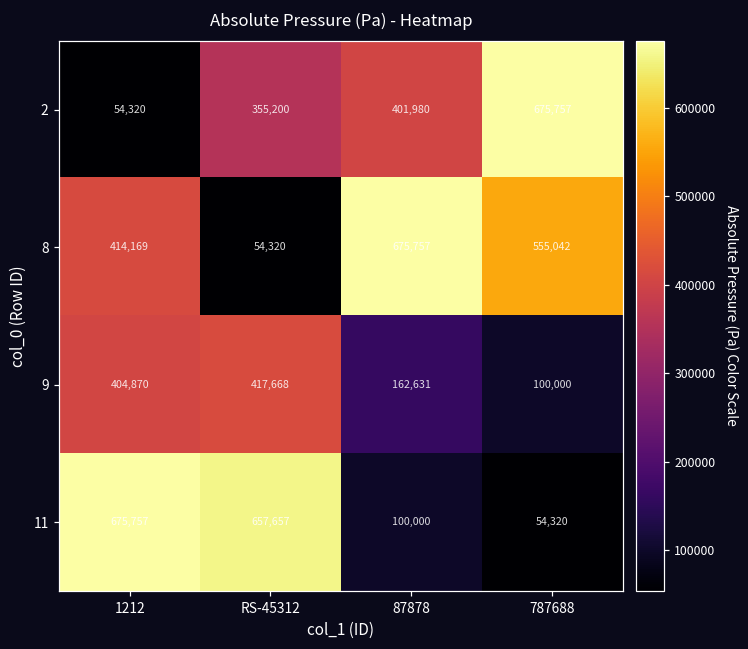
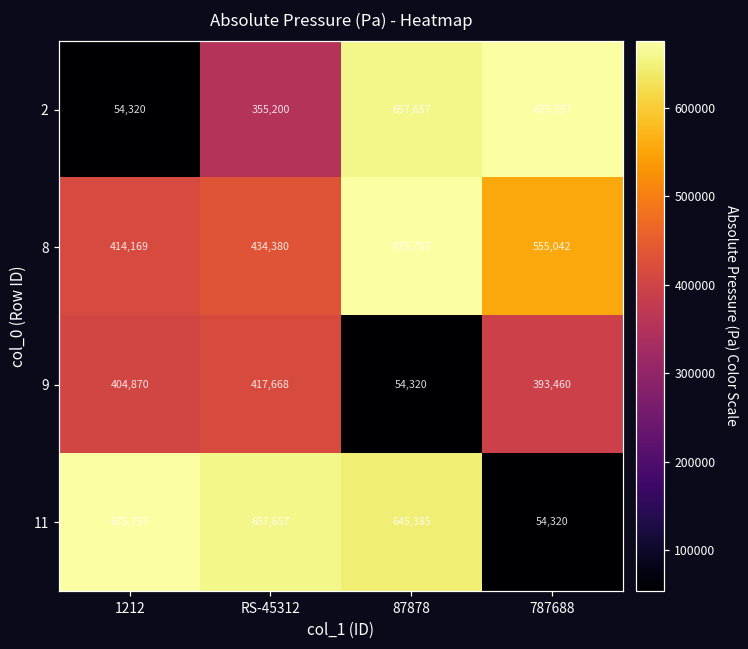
2, 87878: 401,980 -> 657,657
8, RS-45312: 54,320 -> 434,380
9, 87878: 162,631 -> 54,320
9, 787688: 100,000 -> 393,460
11, 87878: 100,000 -> 645,385
